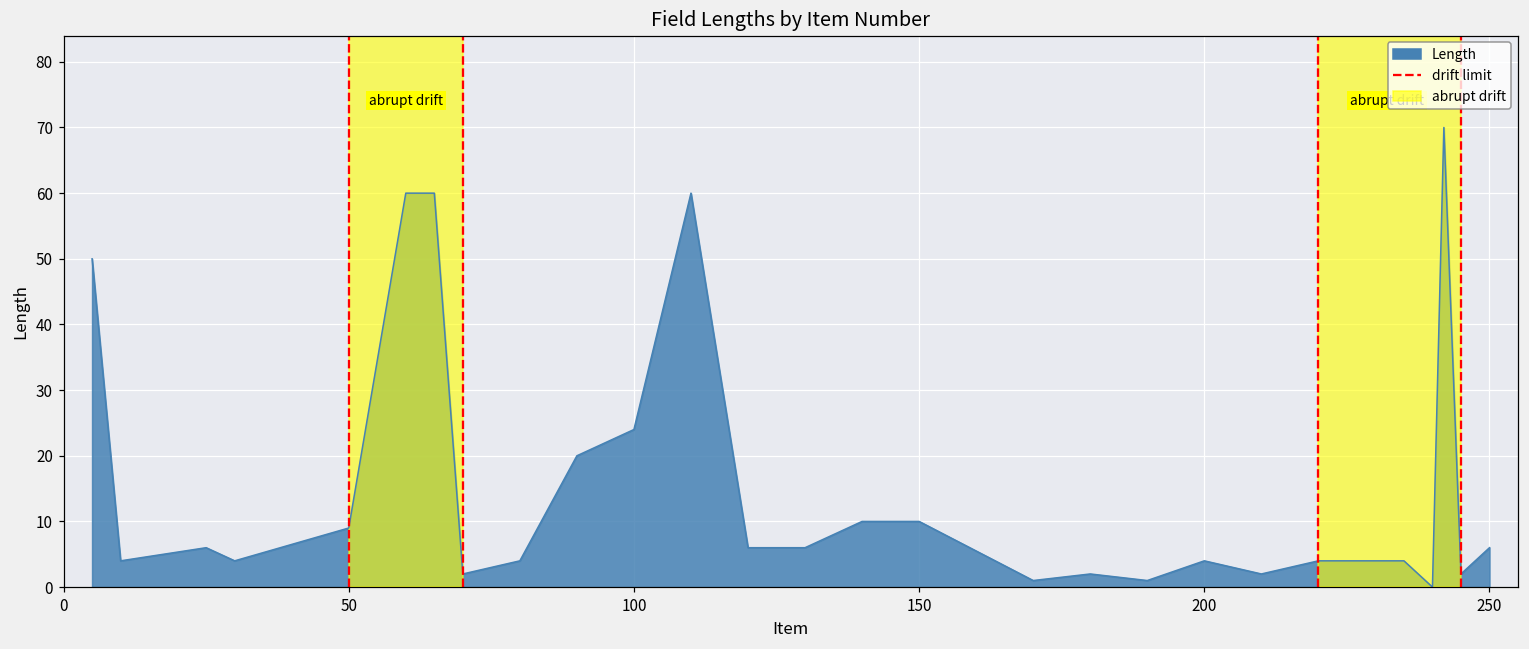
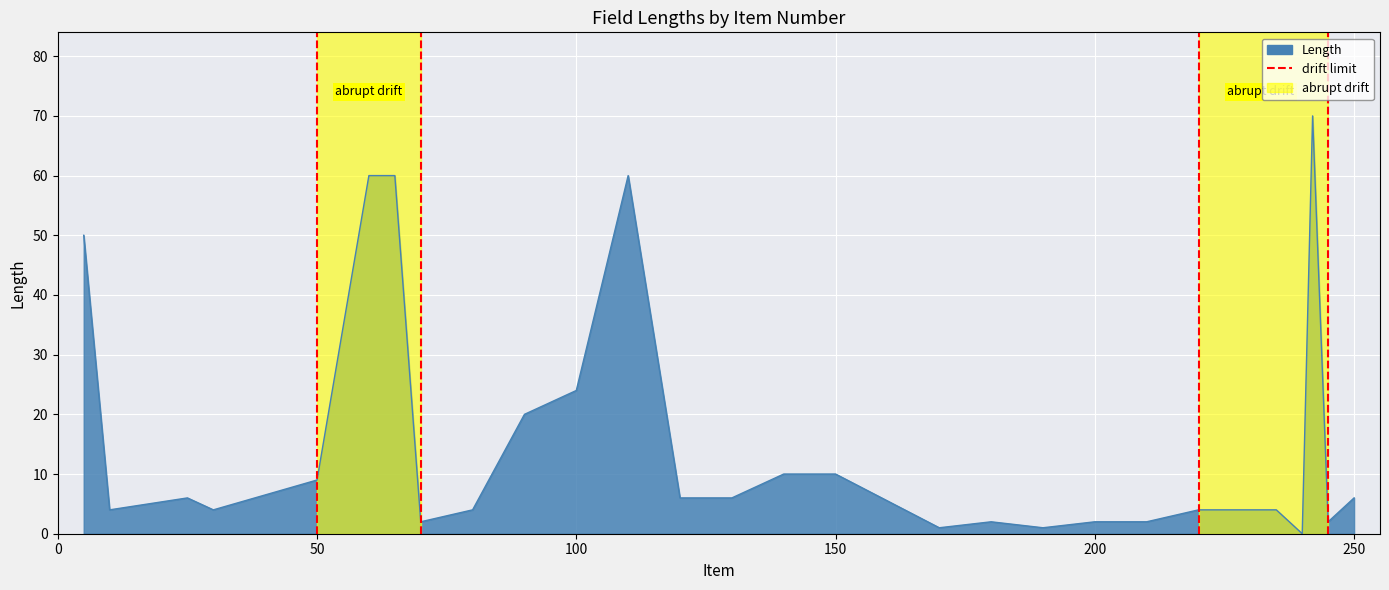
200: 4 -> 2
